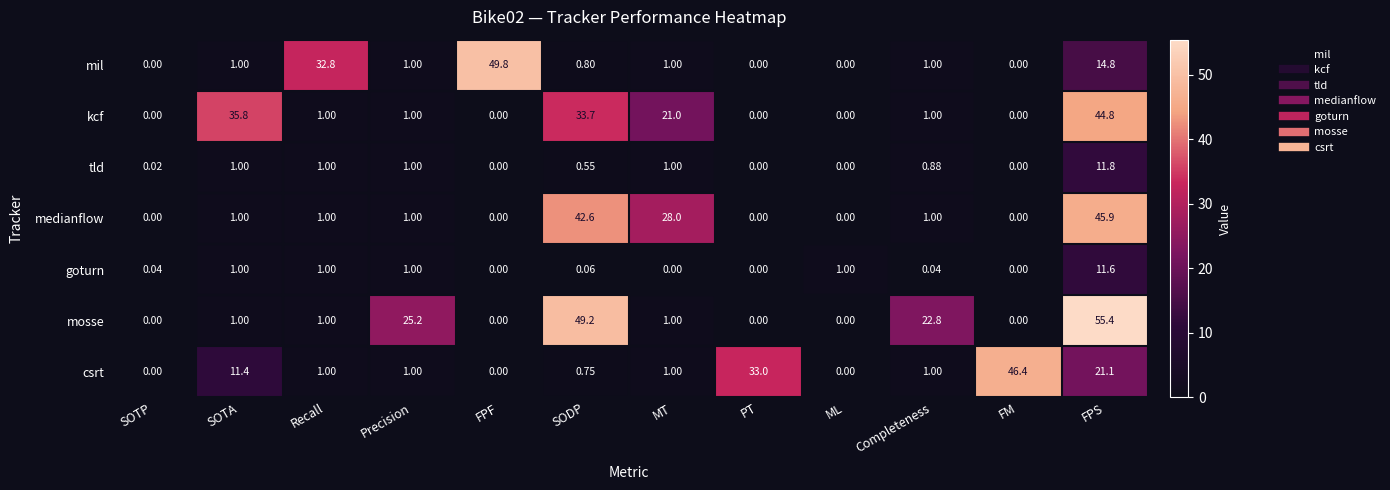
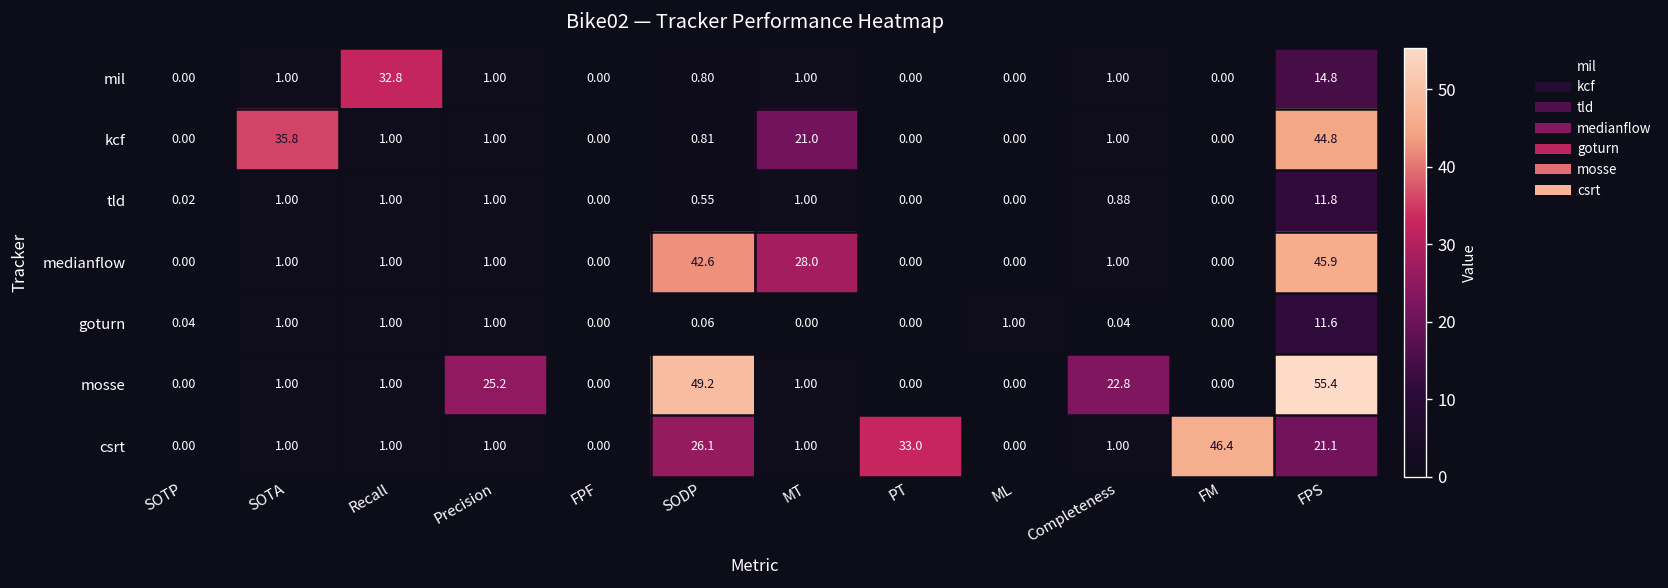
mil, FPF: 49.8 -> 0.00
kcf, SODP: 33.7 -> 0.81
csrt, SOTA: 11.4 -> 1.00
csrt, SODP: 0.75 -> 26.1
